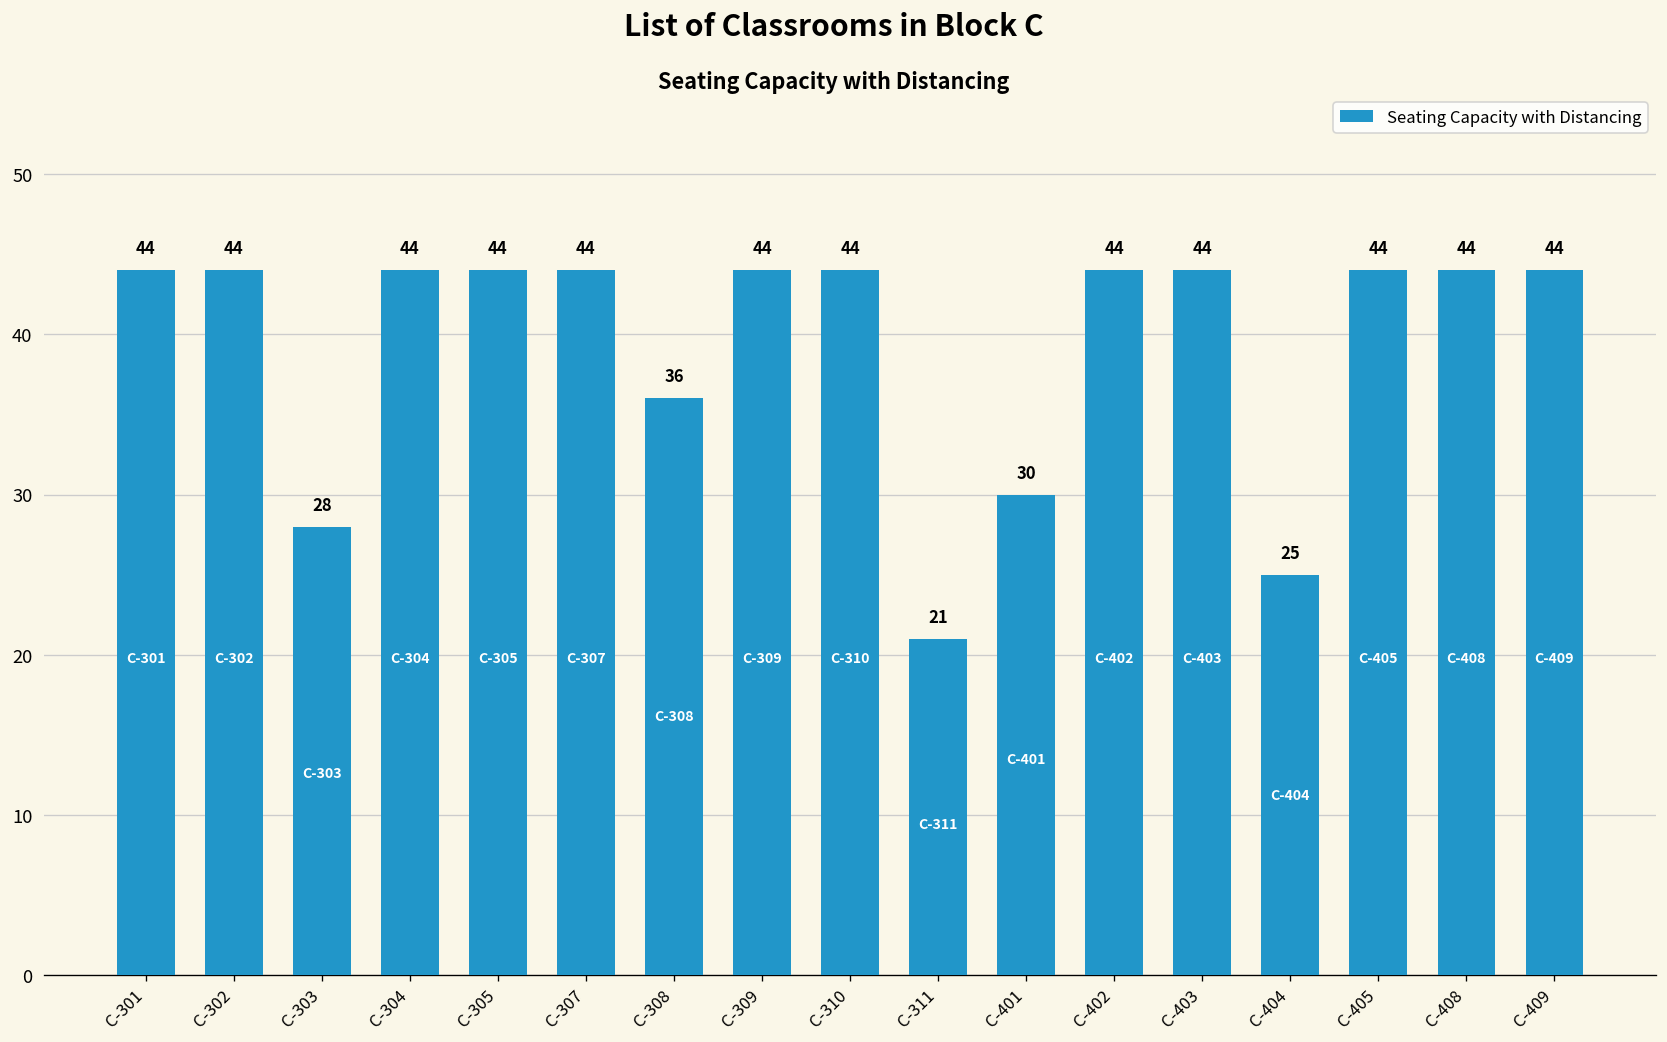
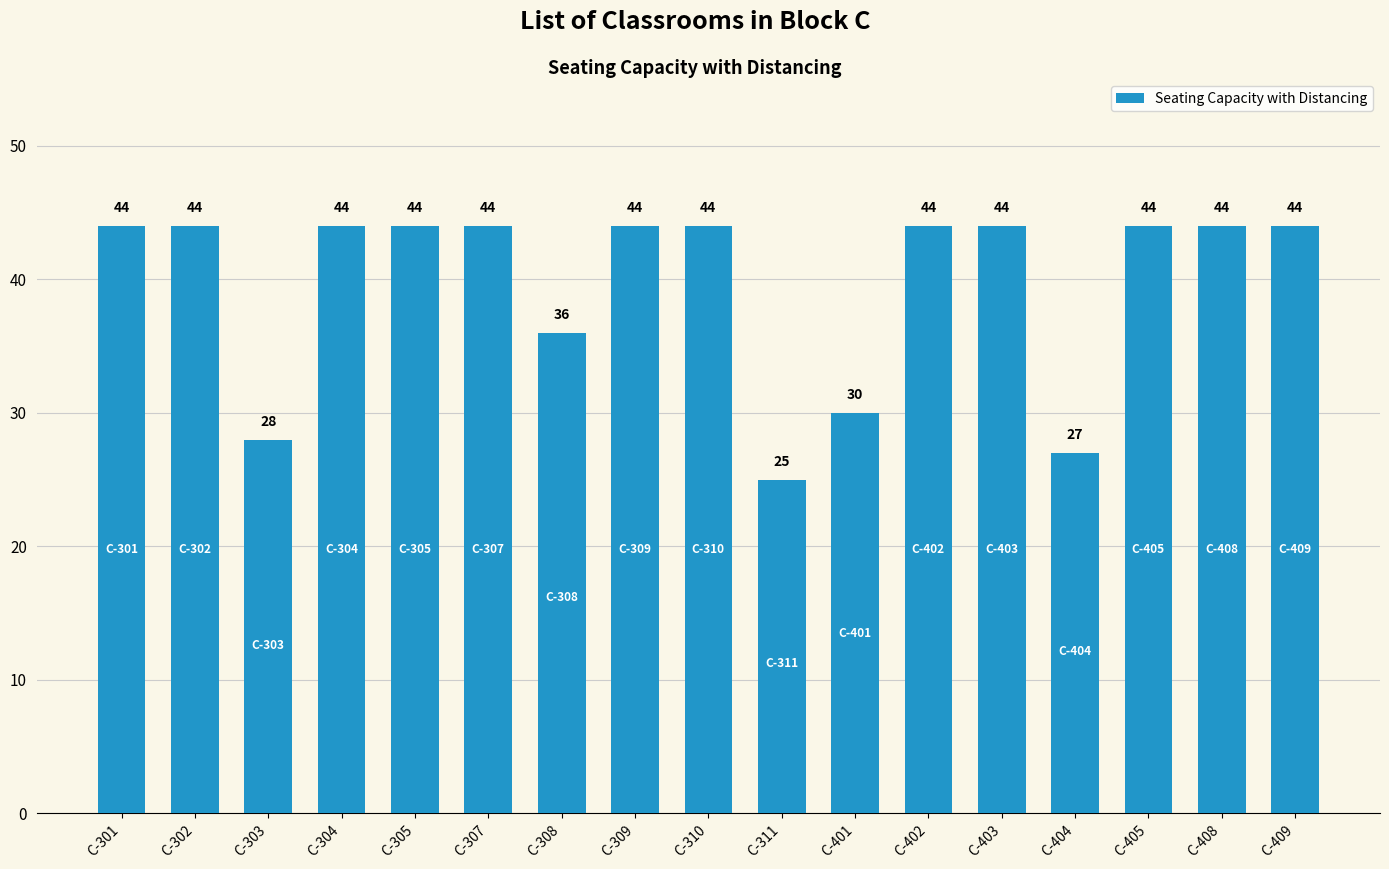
C-311: 21 -> 25
C-404: 25 -> 27
